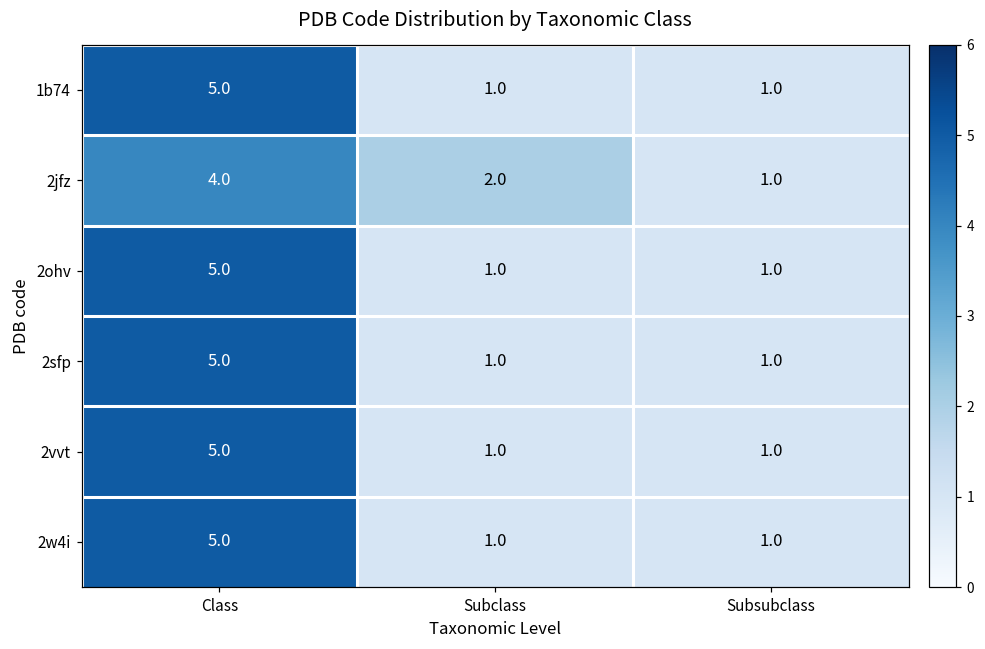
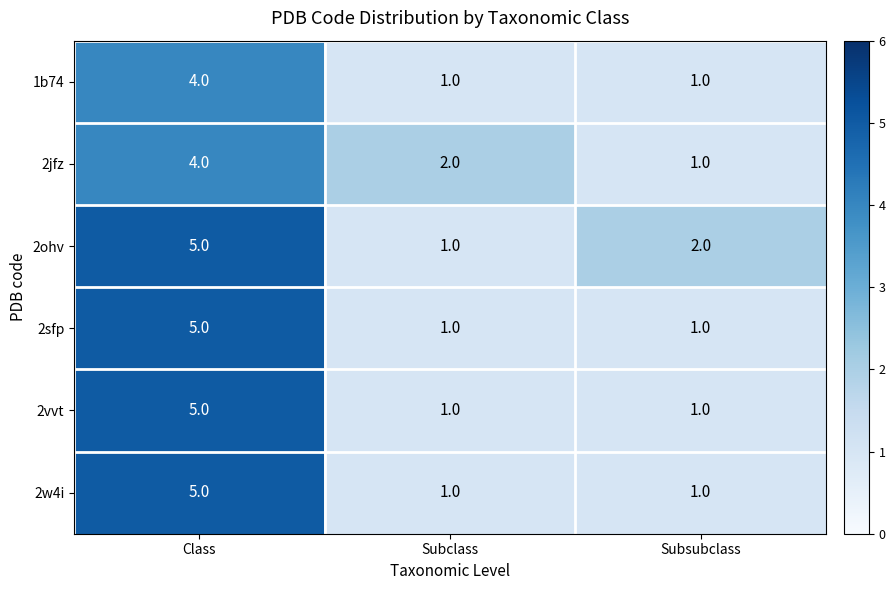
1b74, Class: 5.0 -> 4.0
2ohv, Subsubclass: 1.0 -> 2.0
